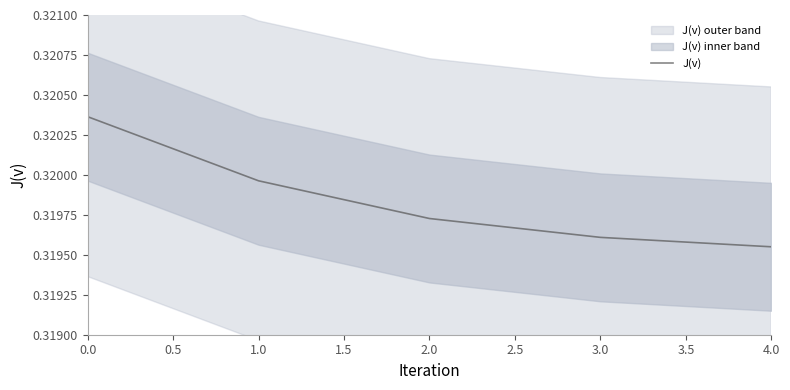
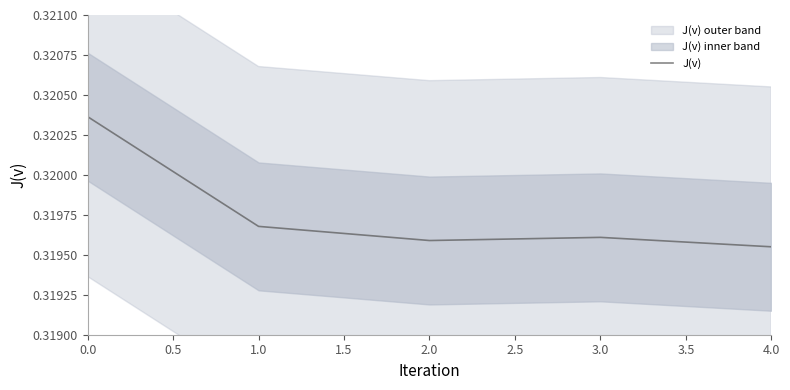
J(v), 1.0: 0.31996 -> 0.31968
J(v), 2.0: 0.31973 -> 0.31959
